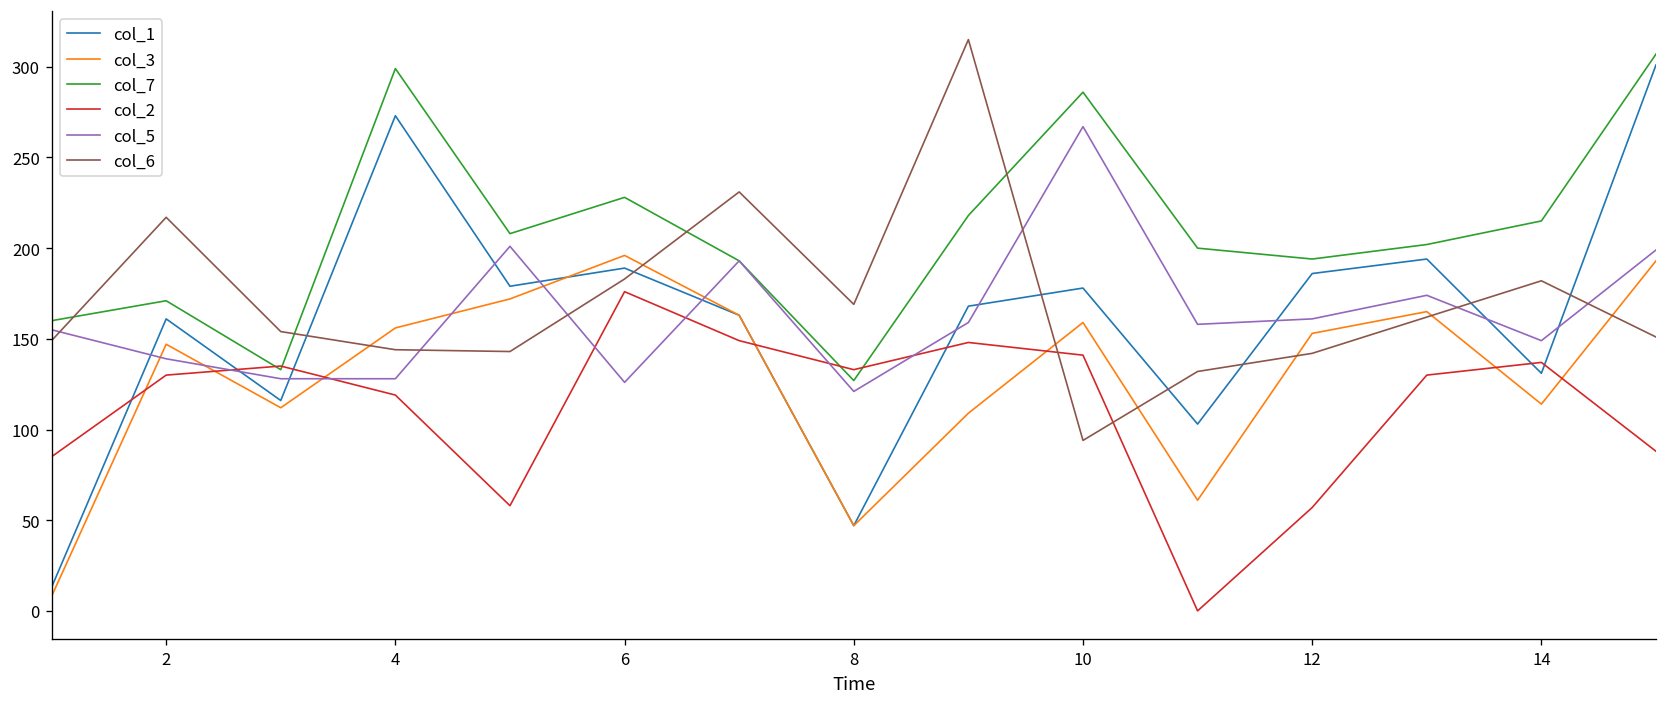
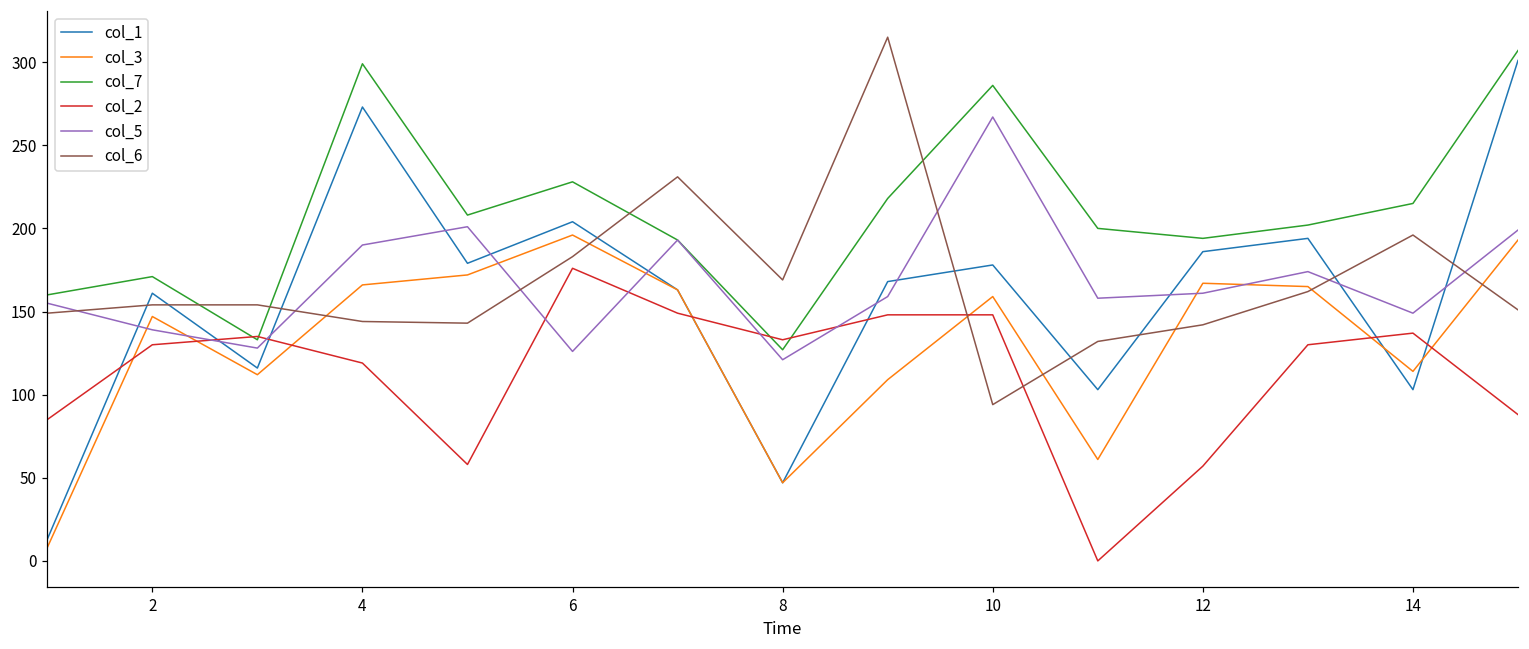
col_6, 2: 217 -> 154
col_3, 4: 156 -> 166
col_5, 4: 128 -> 190
col_1, 6: 189 -> 204
col_2, 10: 141 -> 148
col_3, 12: 153 -> 167
col_1, 14: 131 -> 103
col_6, 14: 182 -> 196
